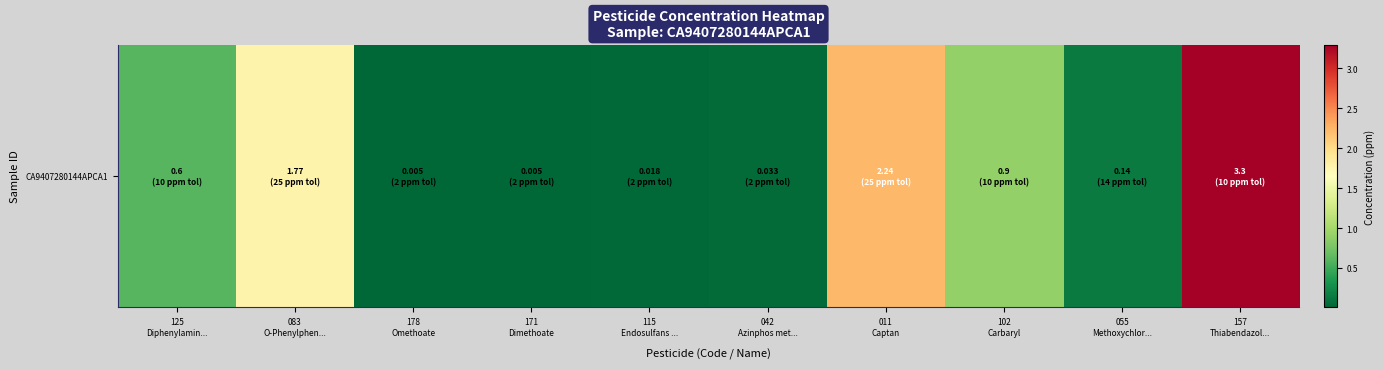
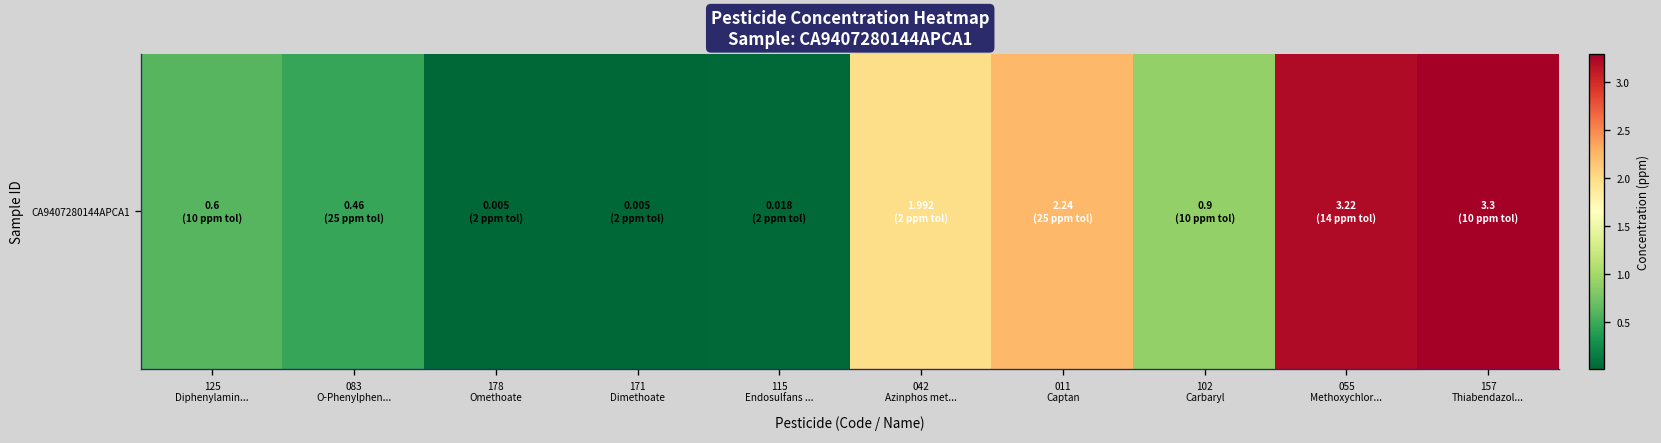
CA9407280144APCA1, 083 O-Phenylphen...: 1.77 -> 0.46
CA9407280144APCA1, 042 Azinphos met...: 0.033 -> 1.992
CA9407280144APCA1, 055 Methoxychlor...: 0.14 -> 3.22
